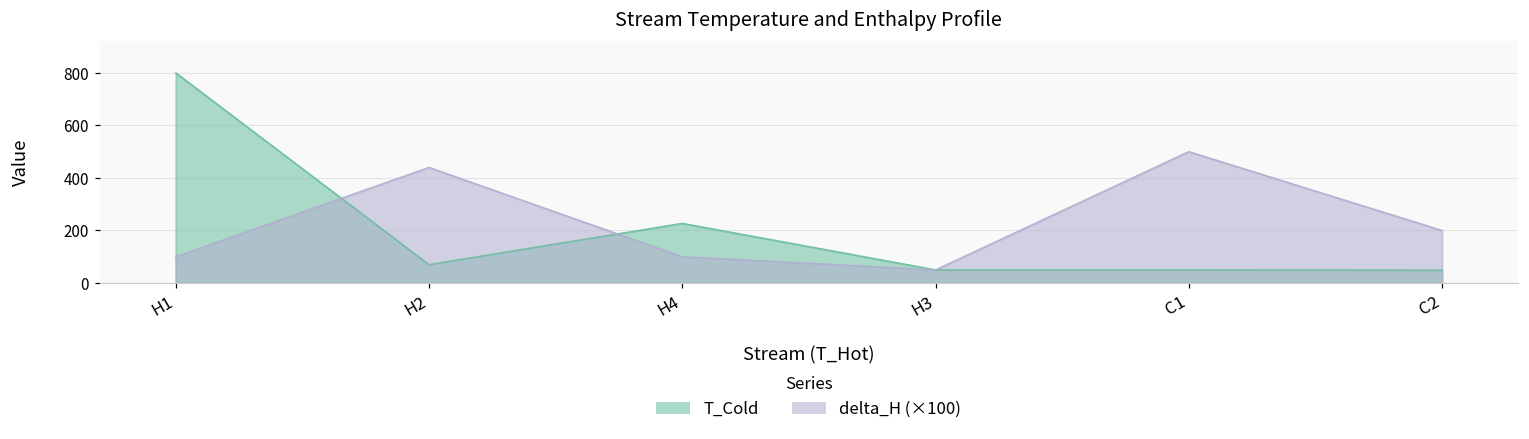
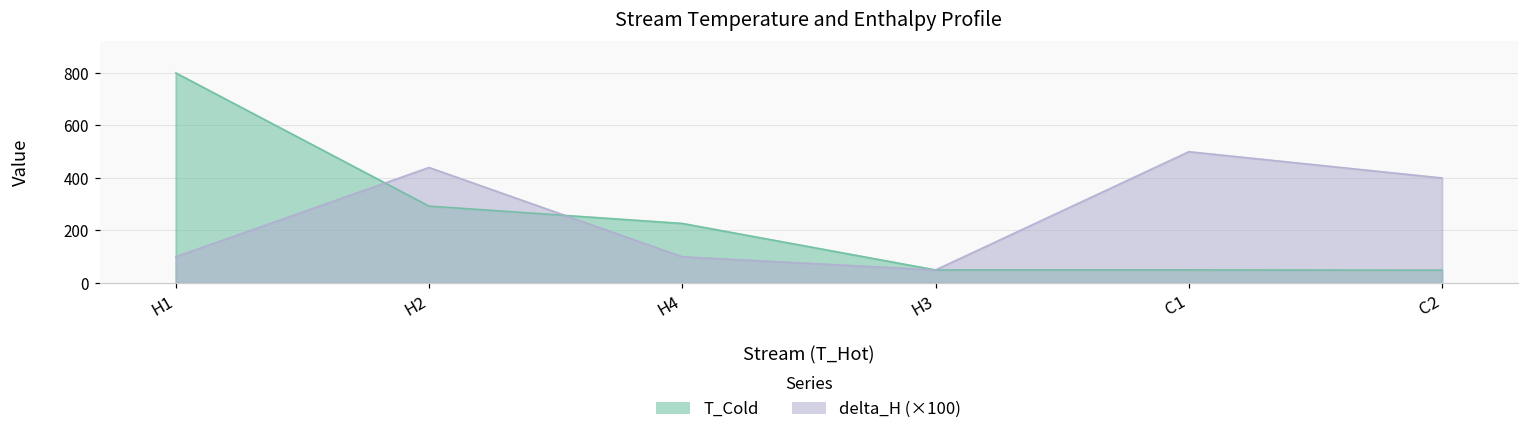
T_Cold, H2: 70 -> 290
delta_H (×100), C2: 200 -> 400
